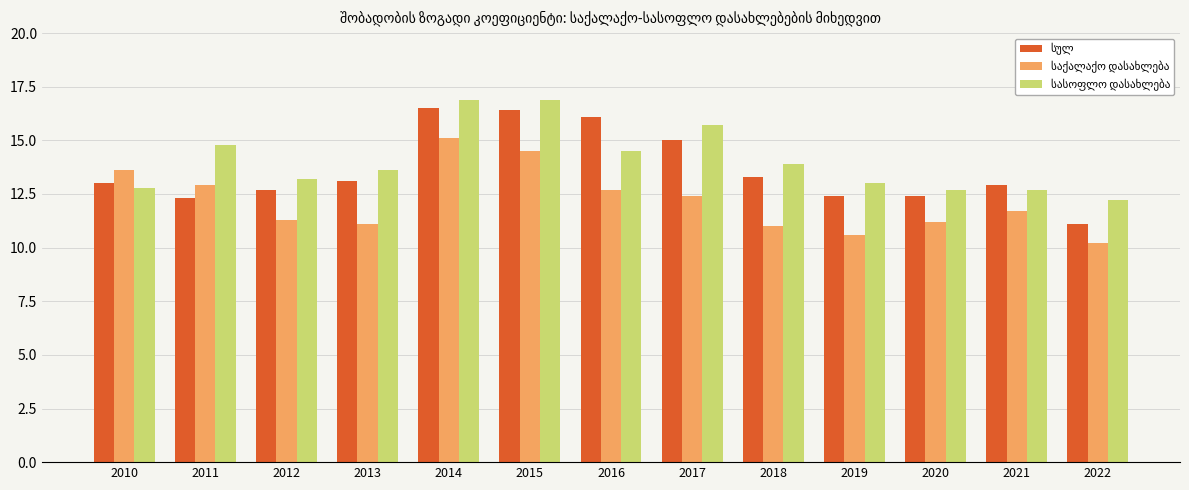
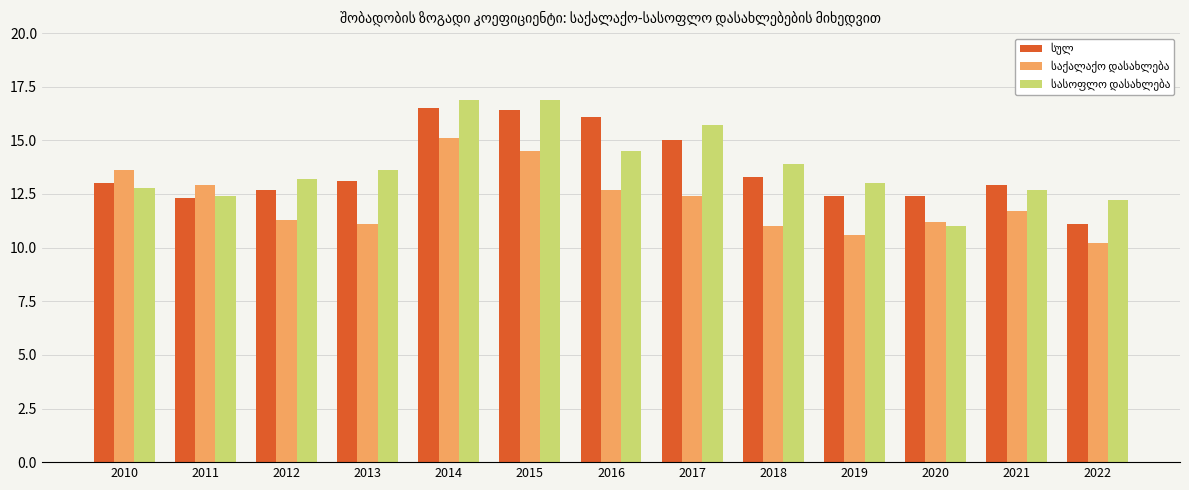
სასოფლო დასახლება, 2011: 14.8 -> 12.4
სასოფლო დასახლება, 2020: 12.7 -> 11.0
